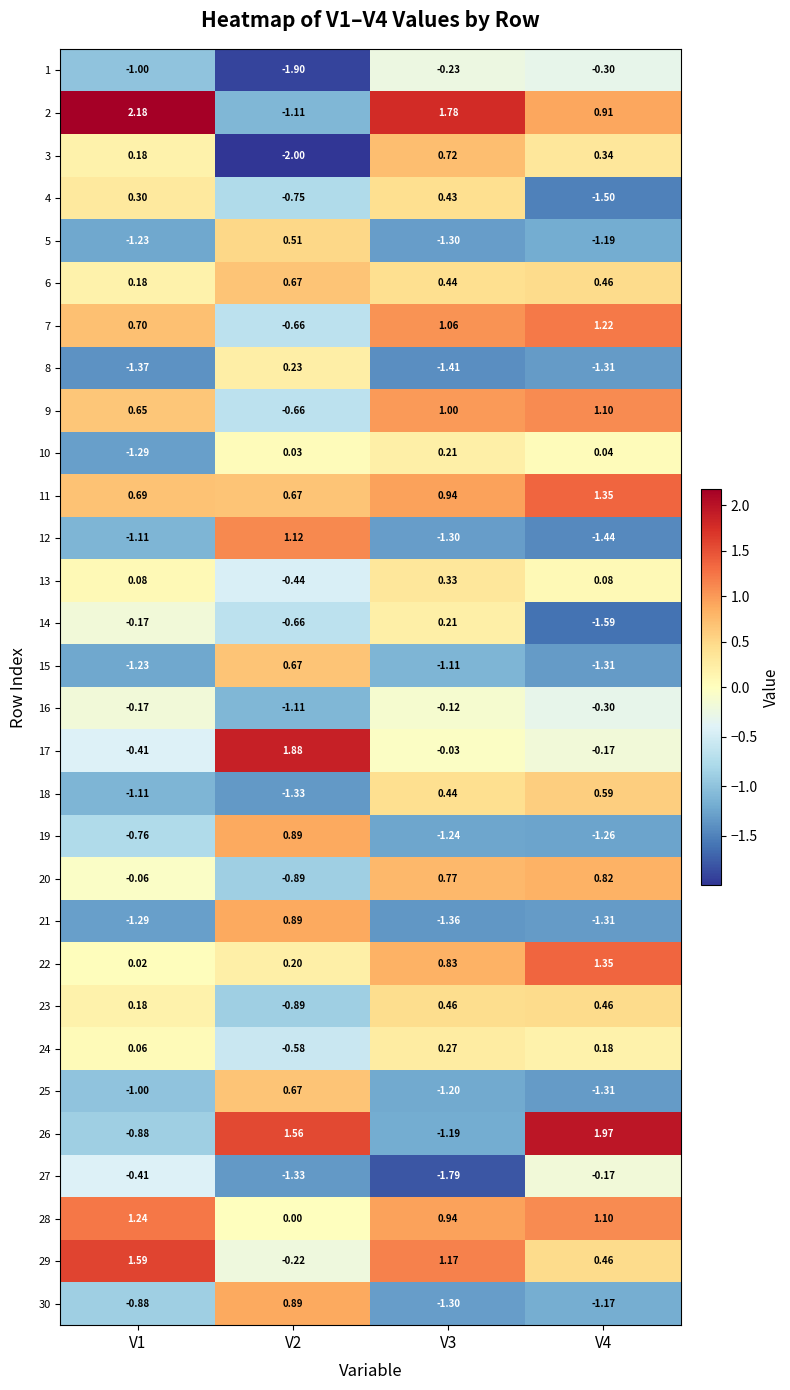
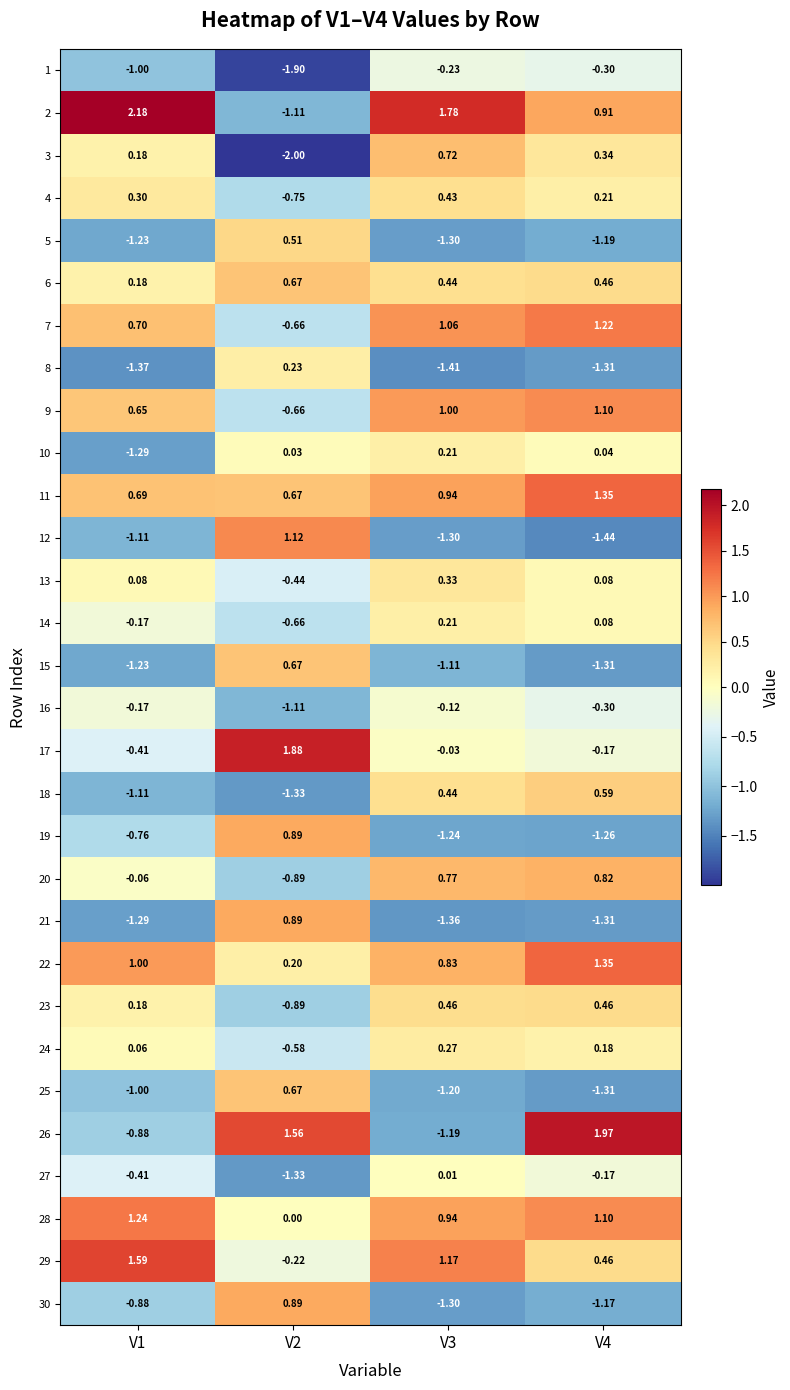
4, V4: -1.50 -> 0.21
14, V4: -1.59 -> 0.08
22, V1: 0.02 -> 1.00
27, V3: -1.79 -> 0.01
